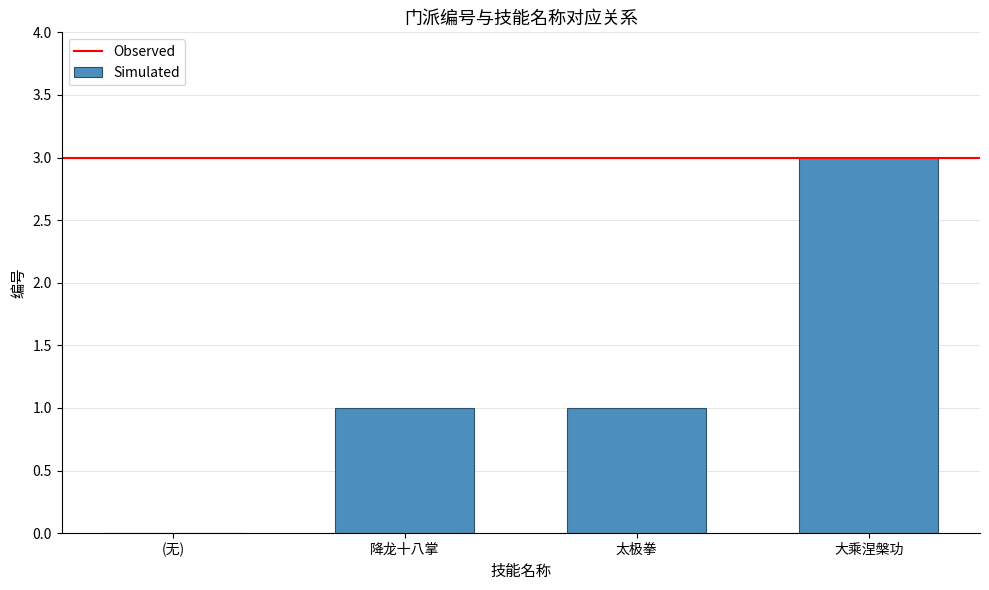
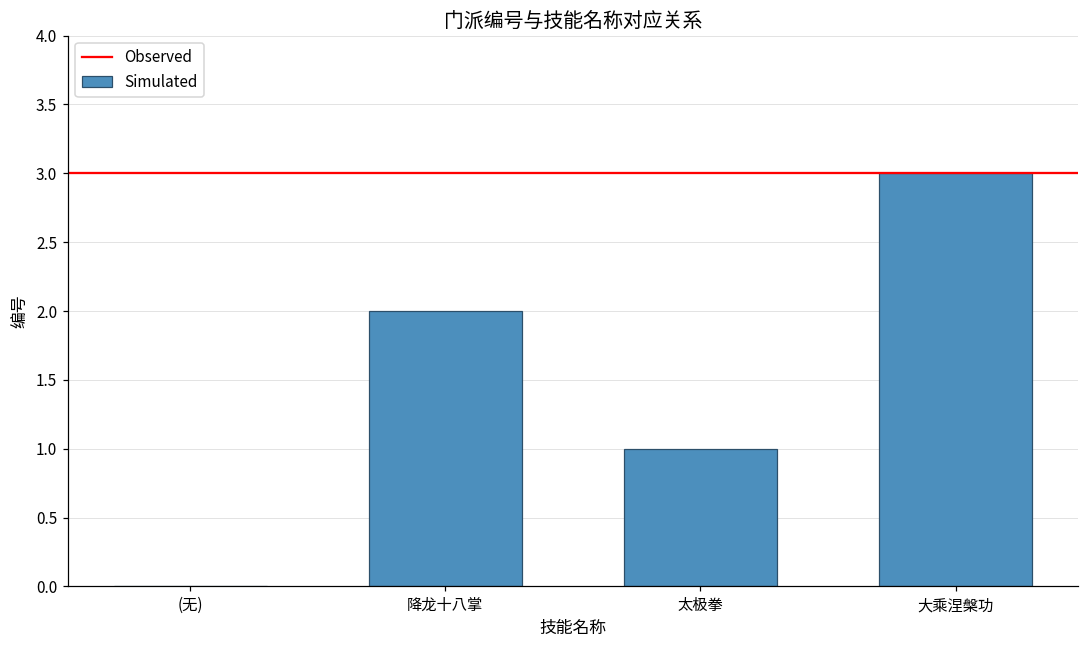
降龙十八掌: 1 -> 2
